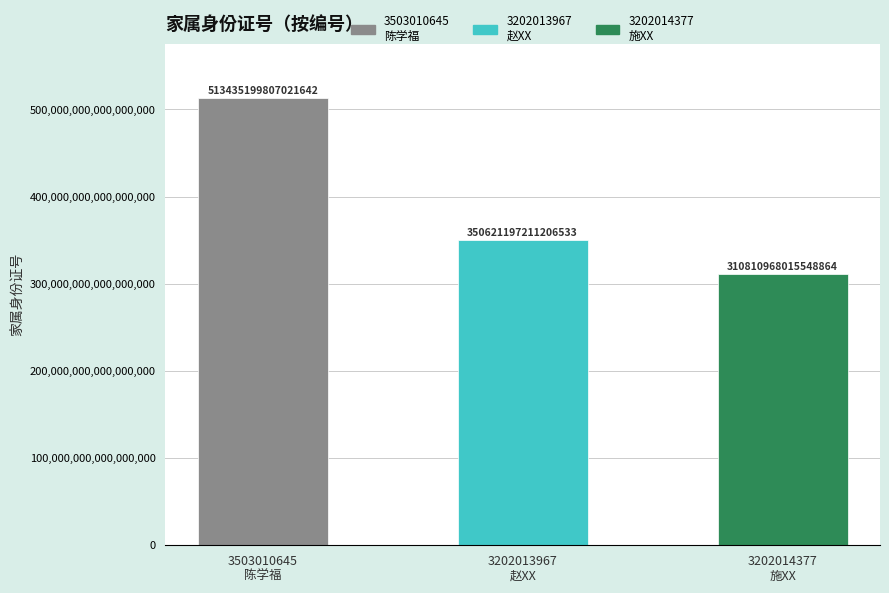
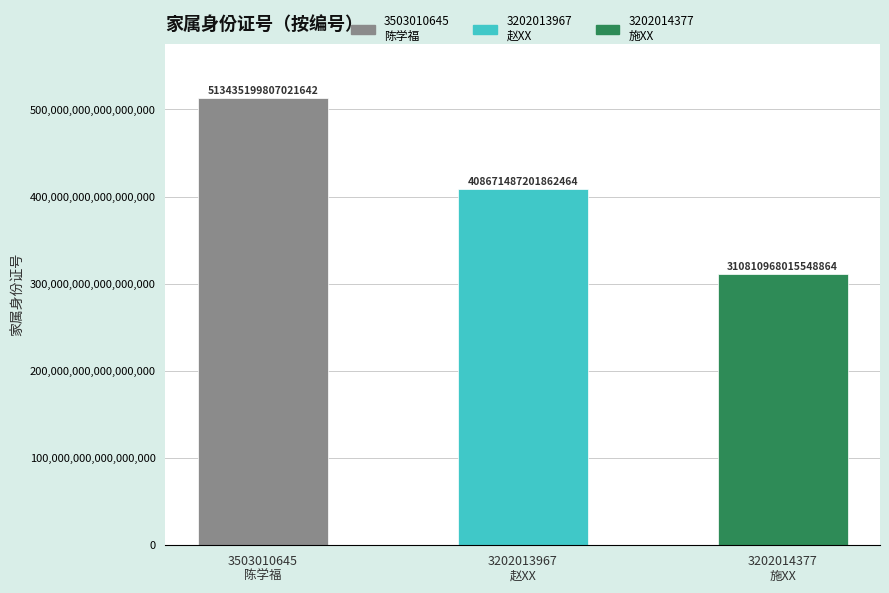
3202013967 赵XX: 350621197211206533 -> 408671487201862464
